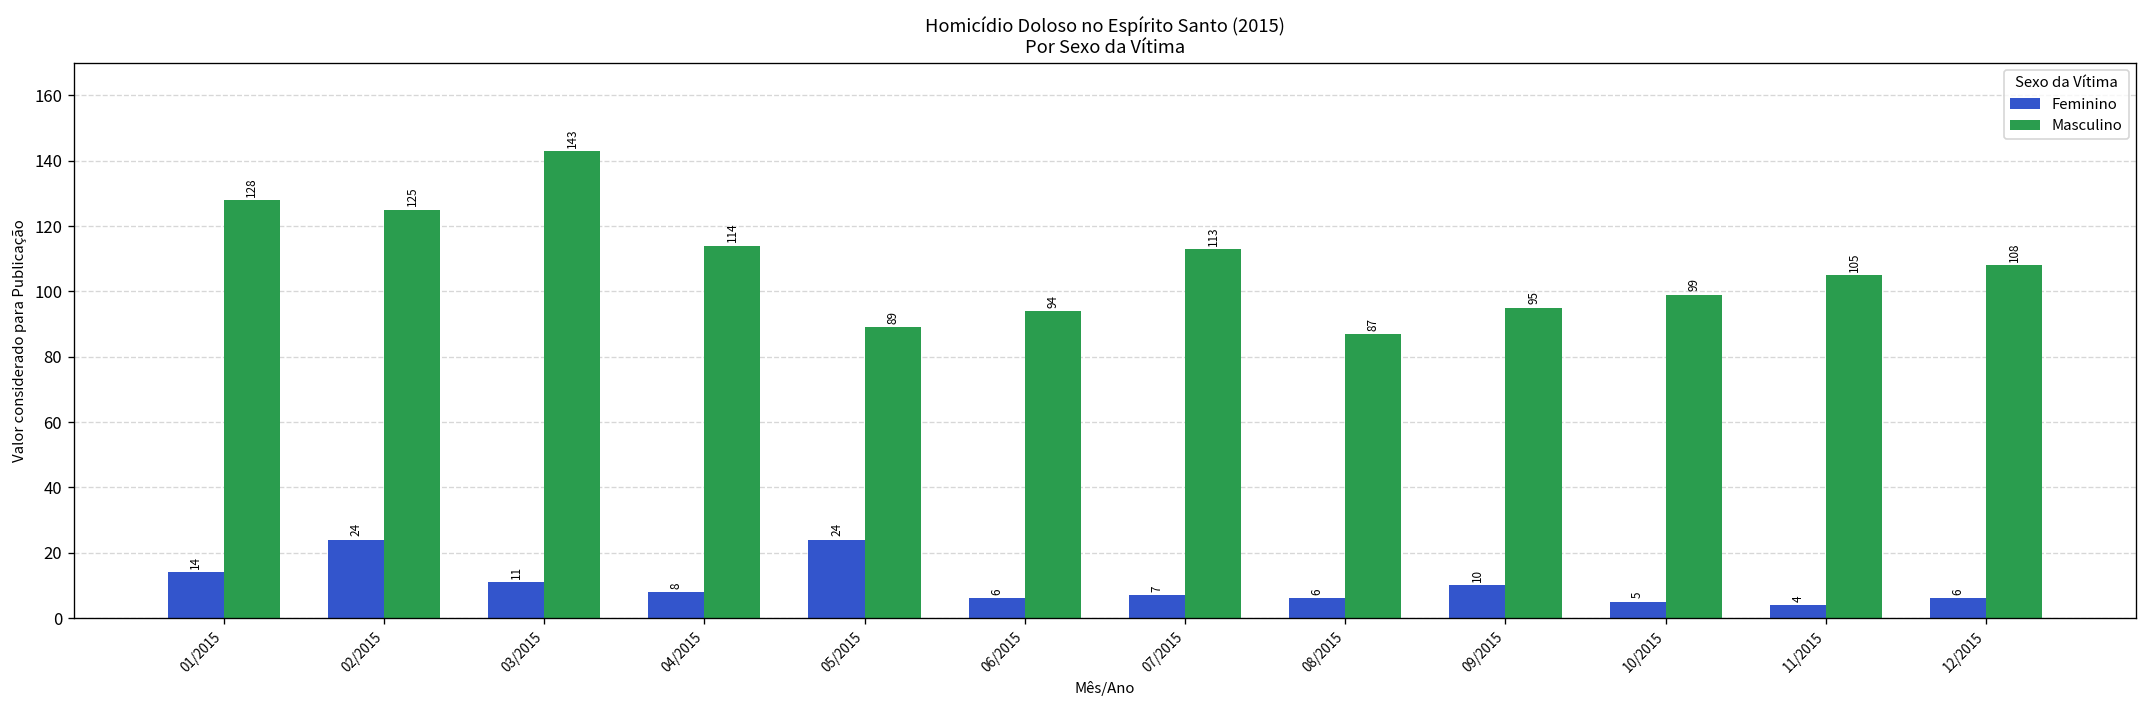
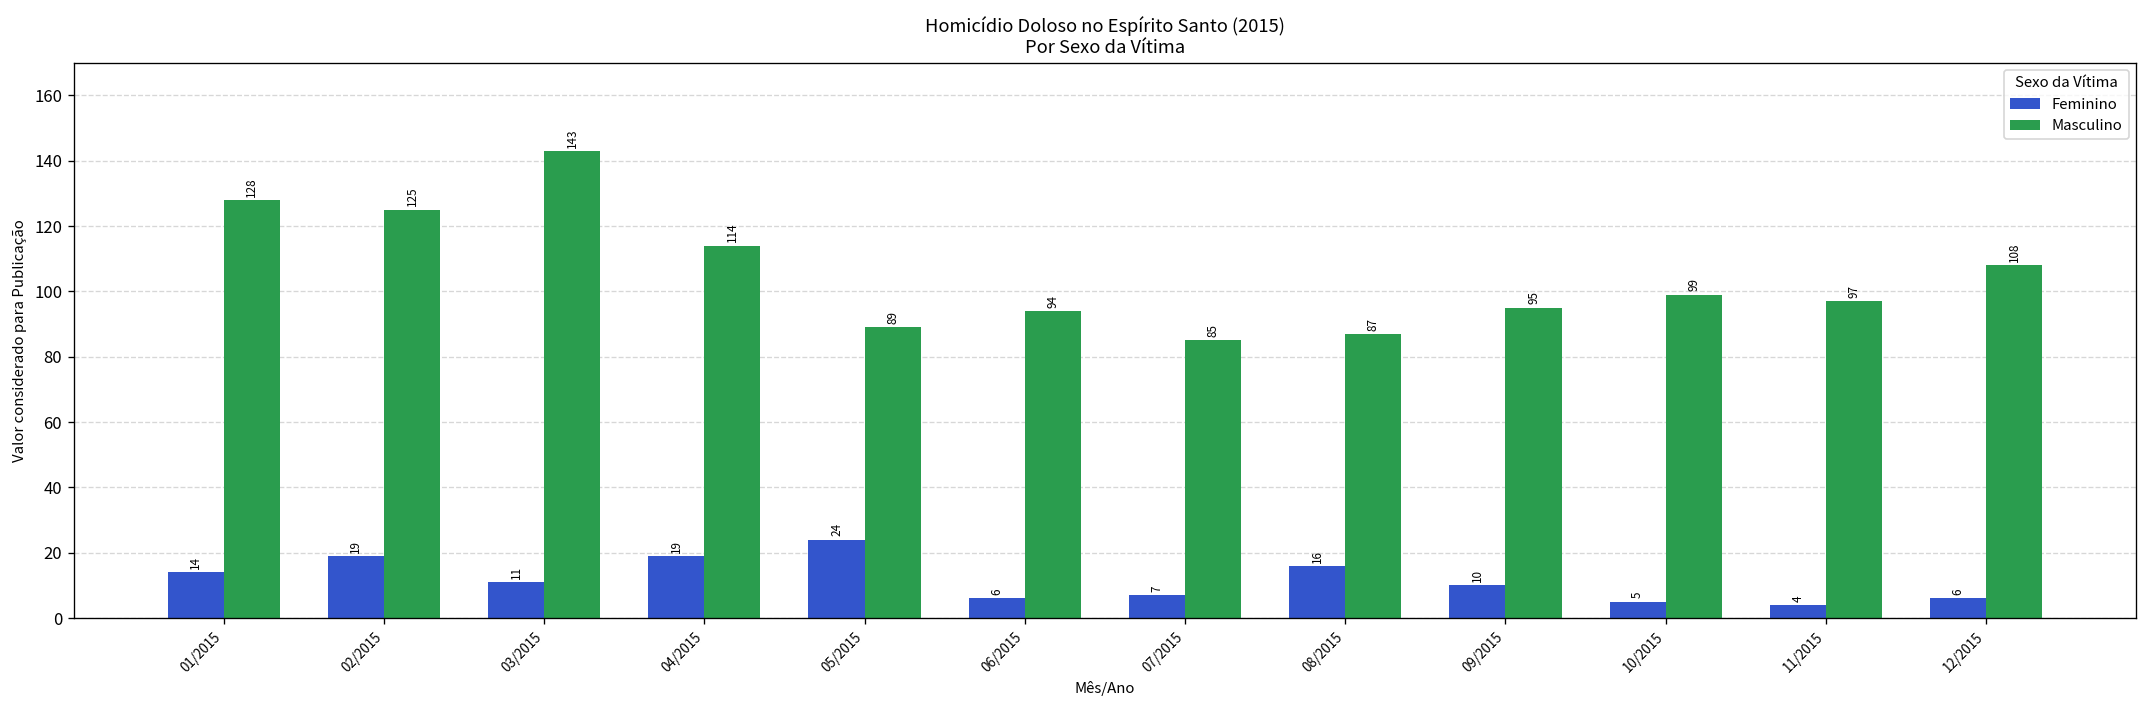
Feminino, 02/2015: 24 -> 19
Feminino, 04/2015: 8 -> 19
Masculino, 07/2015: 113 -> 85
Feminino, 08/2015: 6 -> 16
Masculino, 11/2015: 105 -> 97
